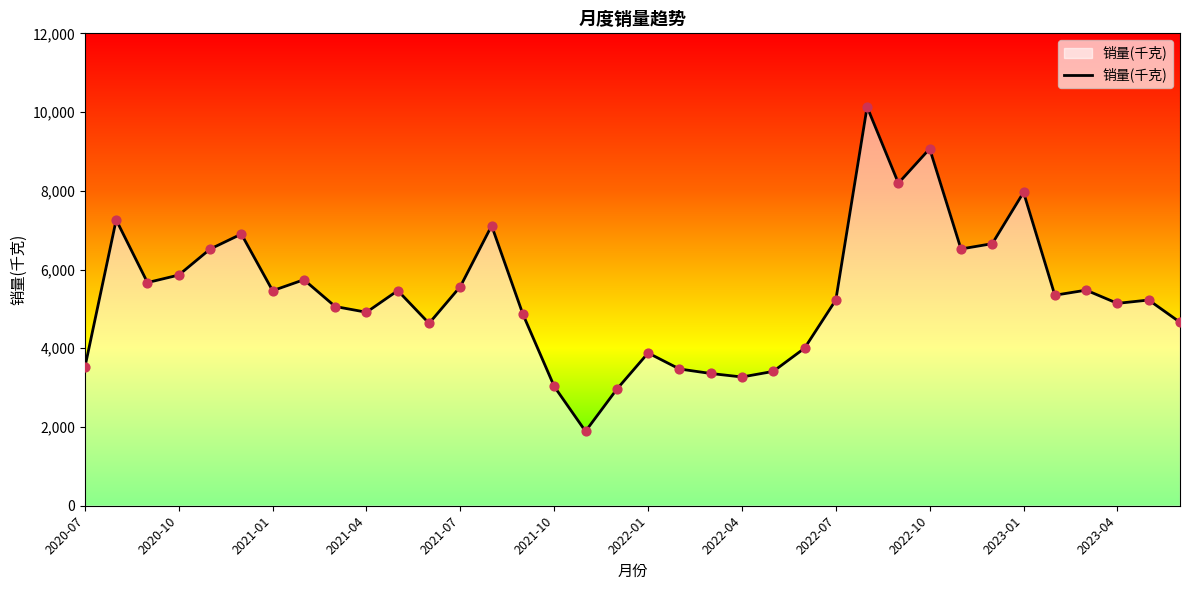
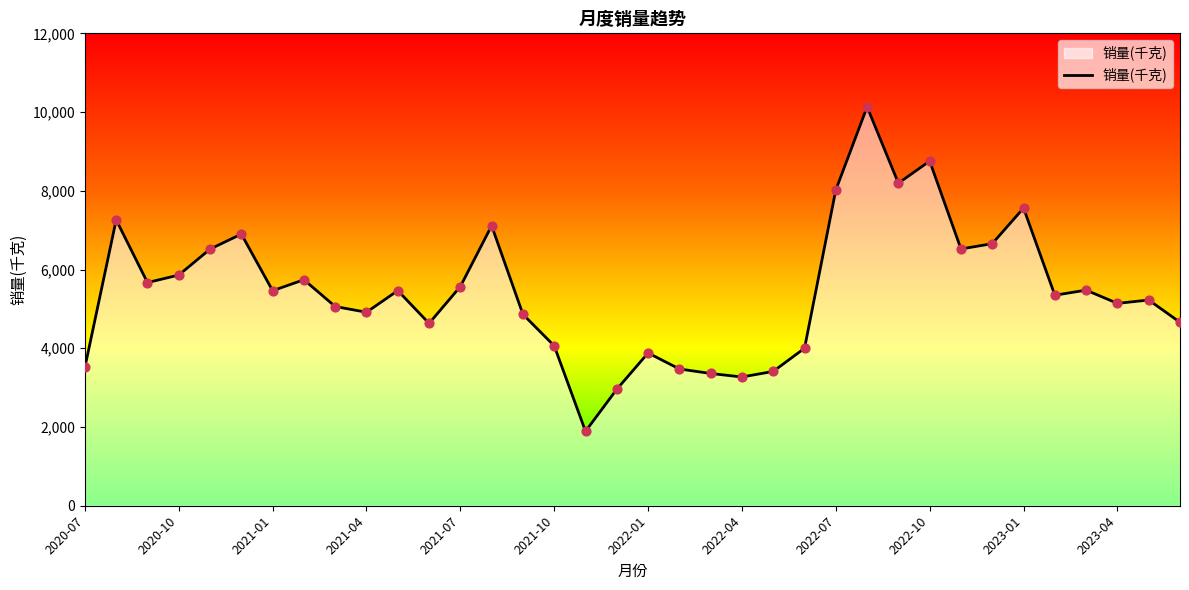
2021-10: 3,000 -> 4,100
2022-07: 5,200 -> 8,000
2022-10: 9,100 -> 8,800
2023-01: 8,000 -> 7,600
